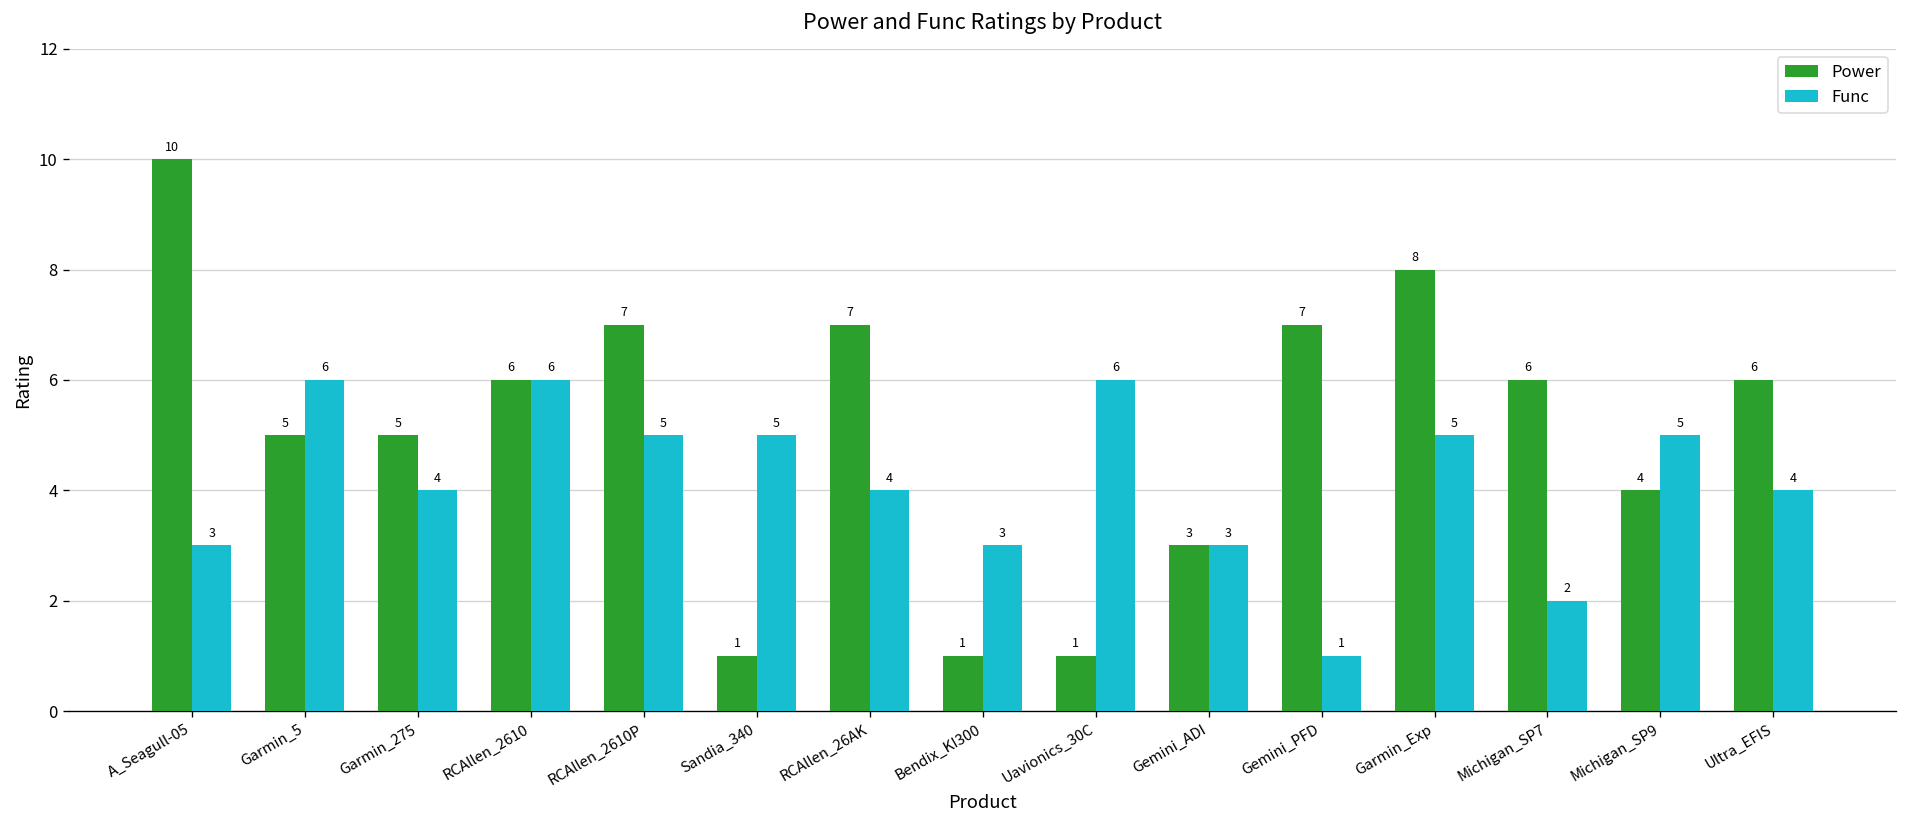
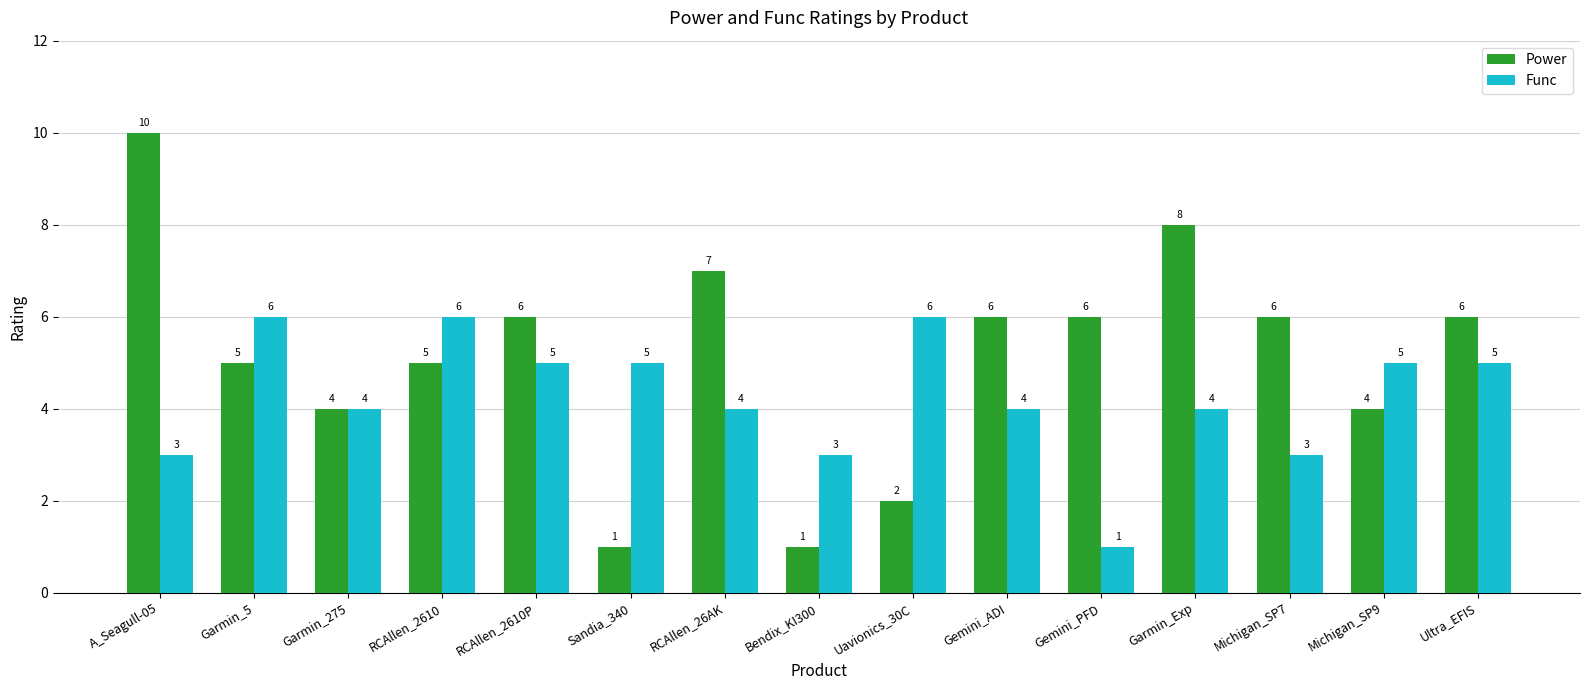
Power, Garmin_275: 5 -> 4
Power, RCAllen_2610: 6 -> 5
Power, RCAllen_2610P: 7 -> 6
Power, Uavionics_30C: 1 -> 2
Power, Gemini_ADI: 3 -> 6
Func, Gemini_ADI: 3 -> 4
Power, Gemini_PFD: 7 -> 6
Func, Garmin_Exp: 5 -> 4
Func, Michigan_SP7: 2 -> 3
Func, Ultra_EFIS: 4 -> 5
